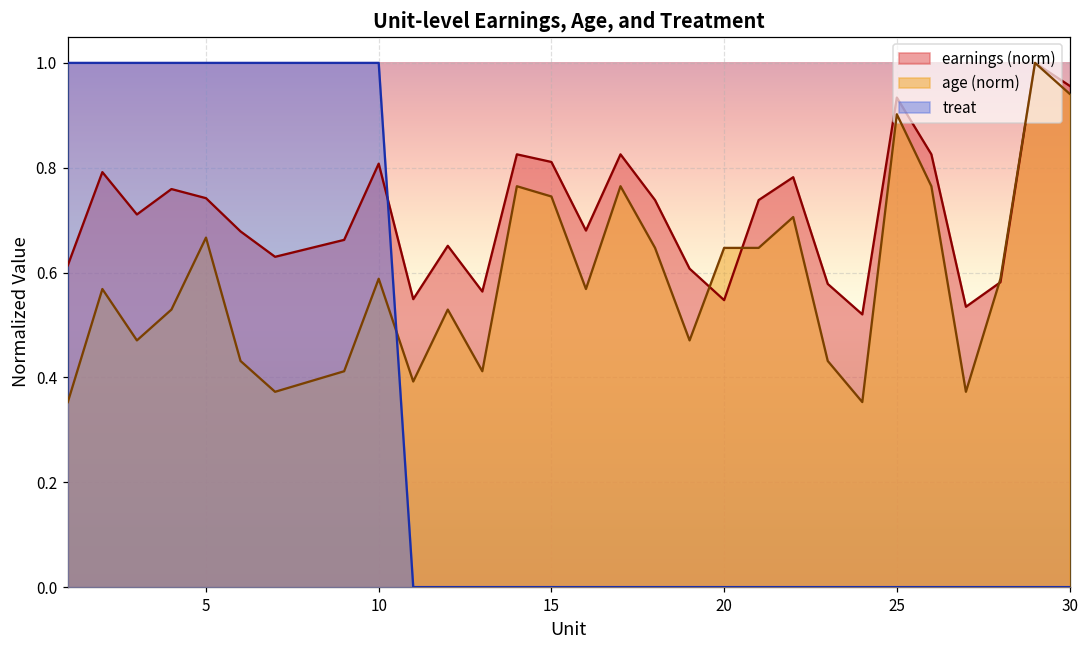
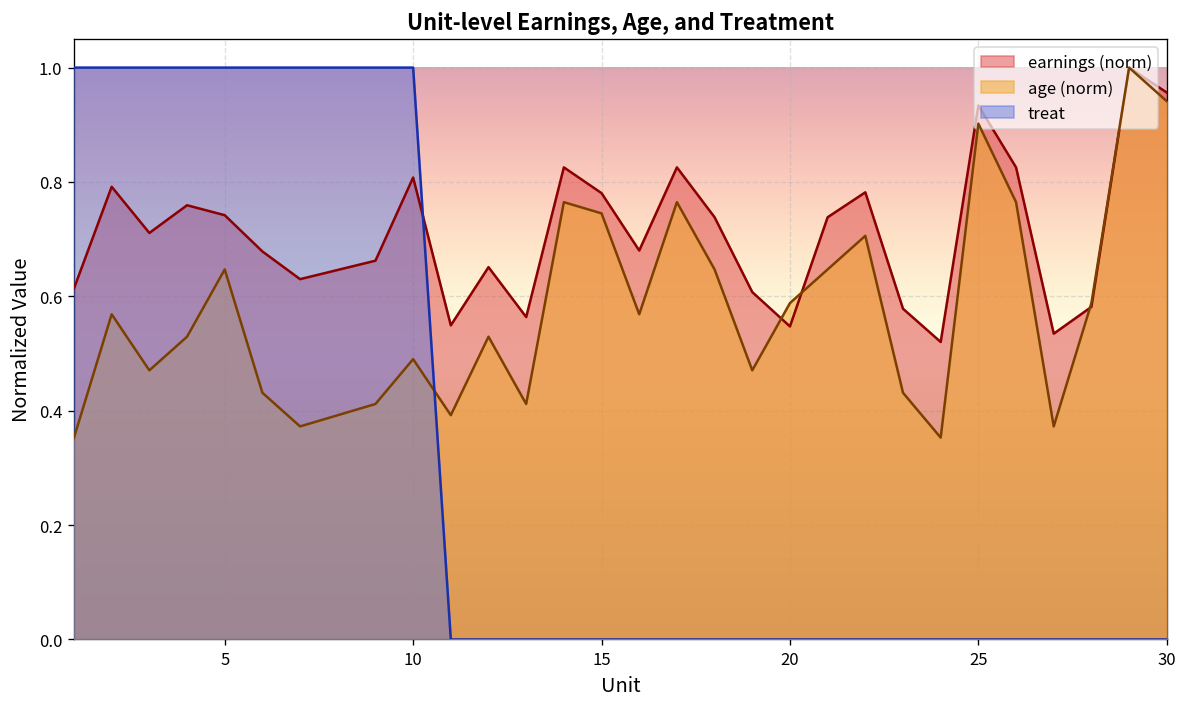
age (norm), 5: 0.67 -> 0.65
age (norm), 10: 0.59 -> 0.49
earnings (norm), 15: 0.81 -> 0.78
age (norm), 20: 0.65 -> 0.59
